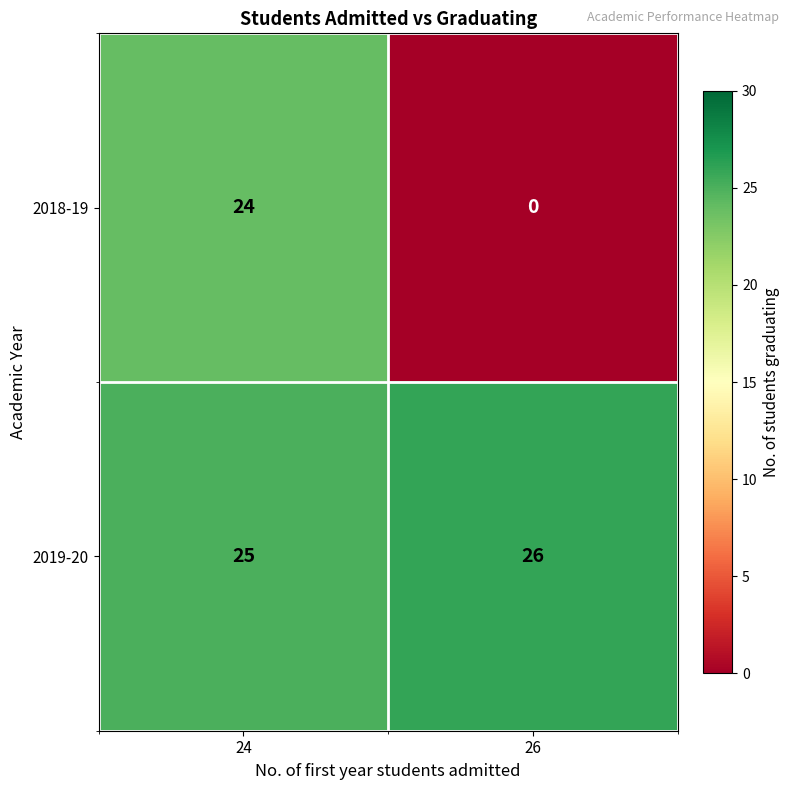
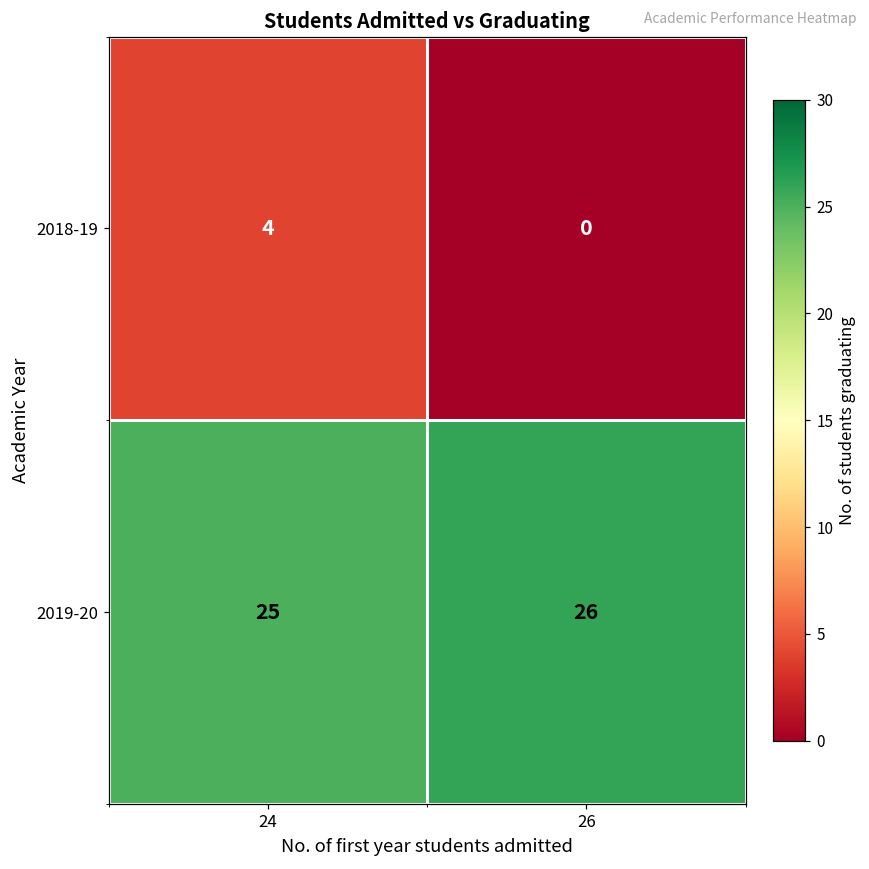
2018-19, 24: 24 -> 4
